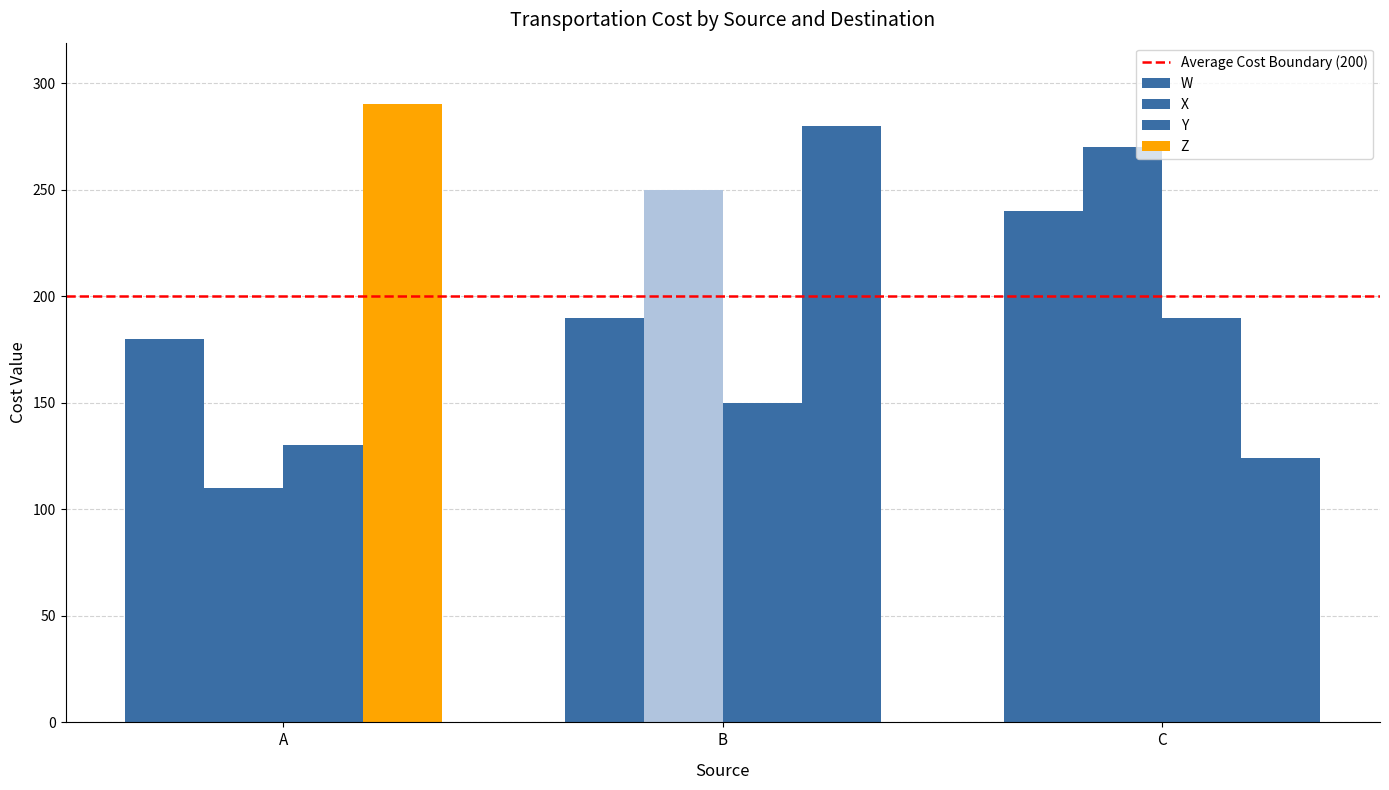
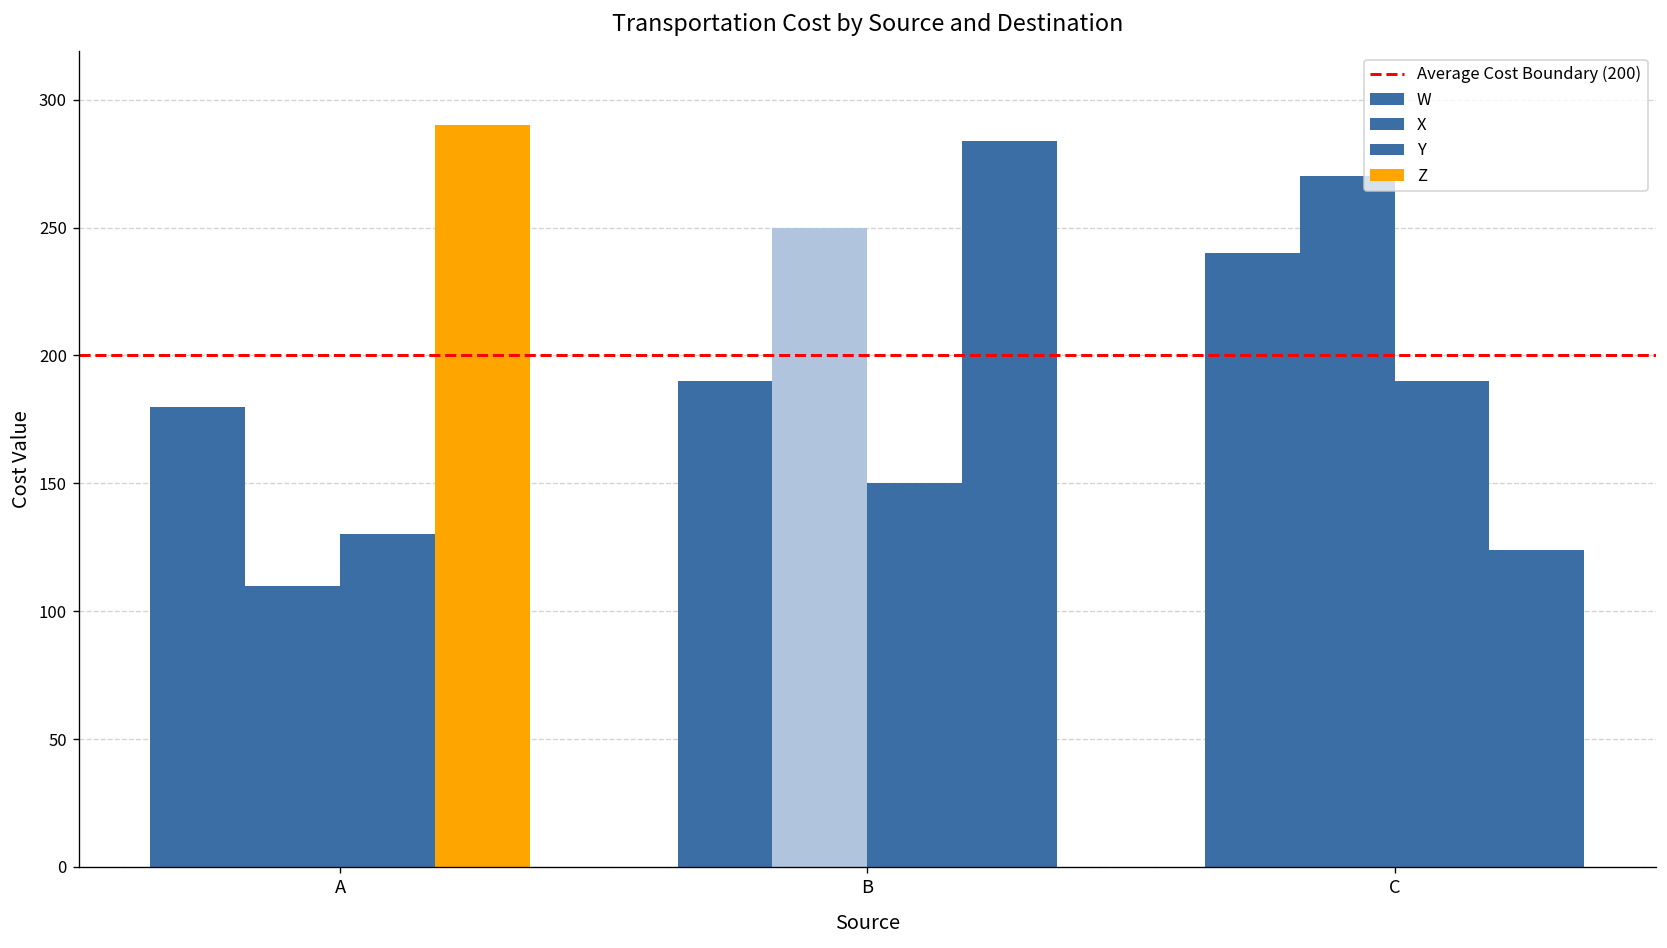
Z, B: 280 -> 284
